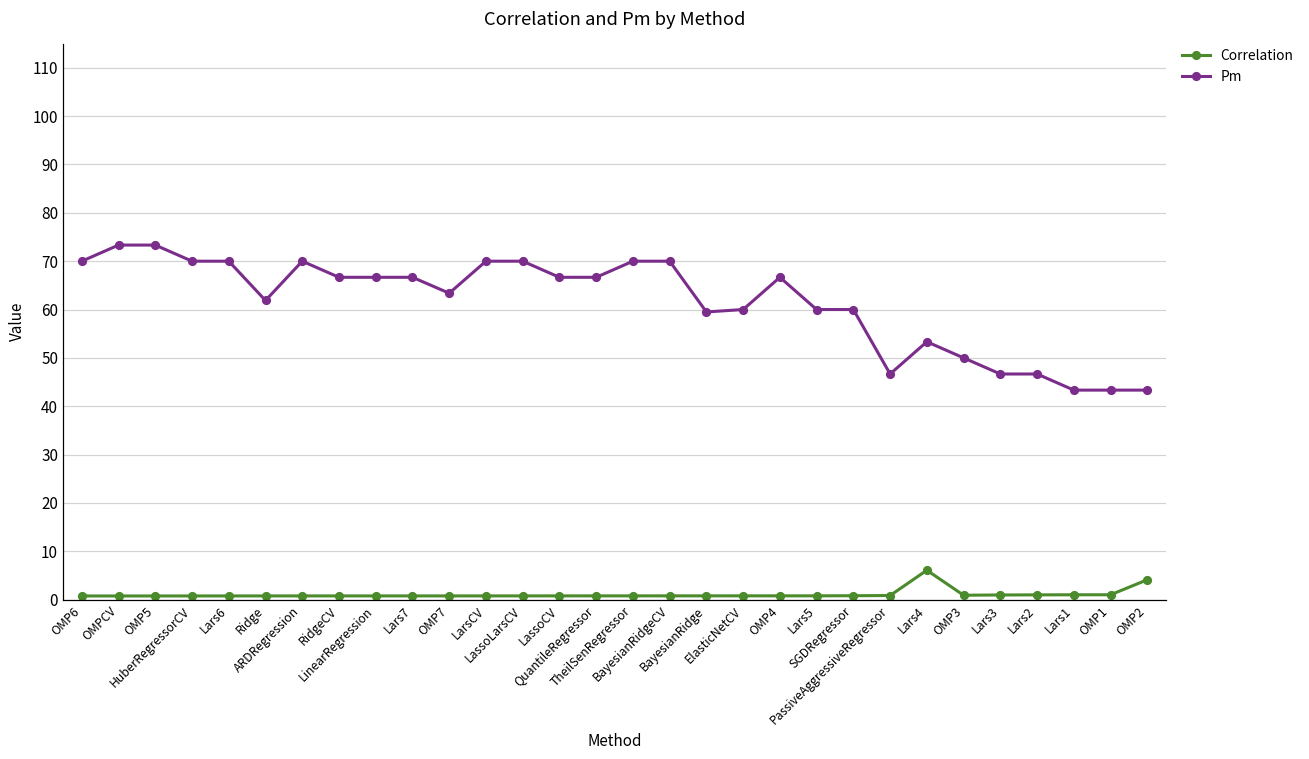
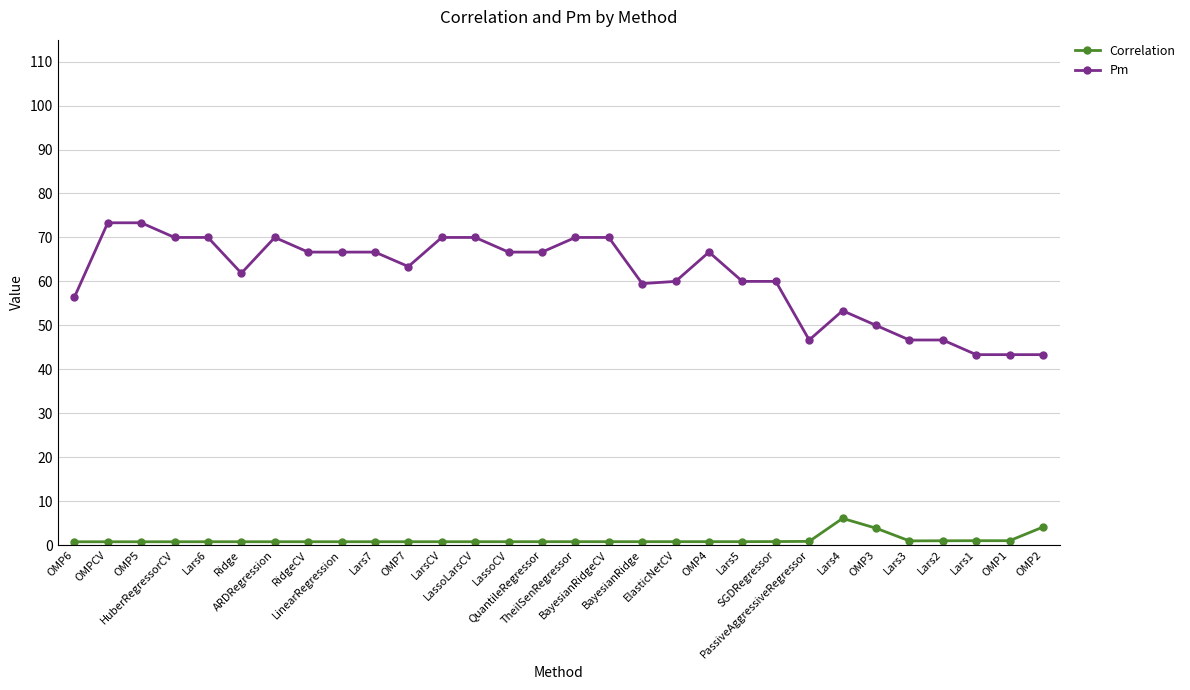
Pm, OMP6: 70 -> 56
Correlation, OMP3: 1 -> 4
